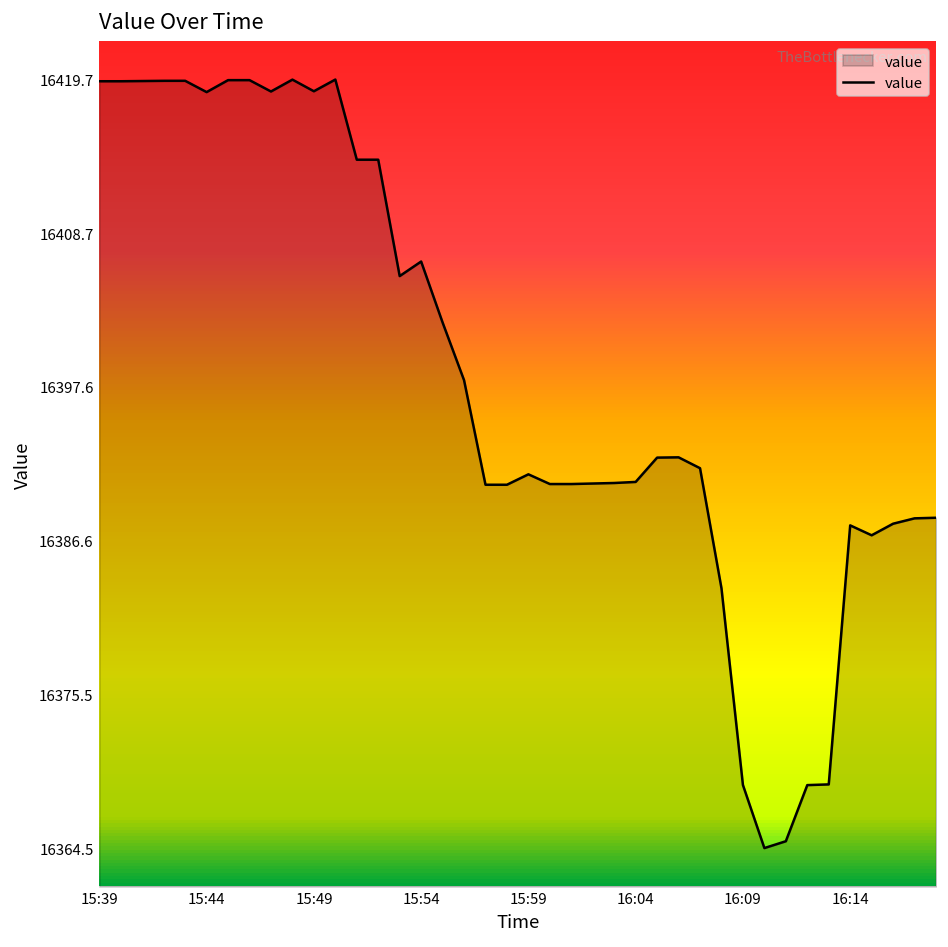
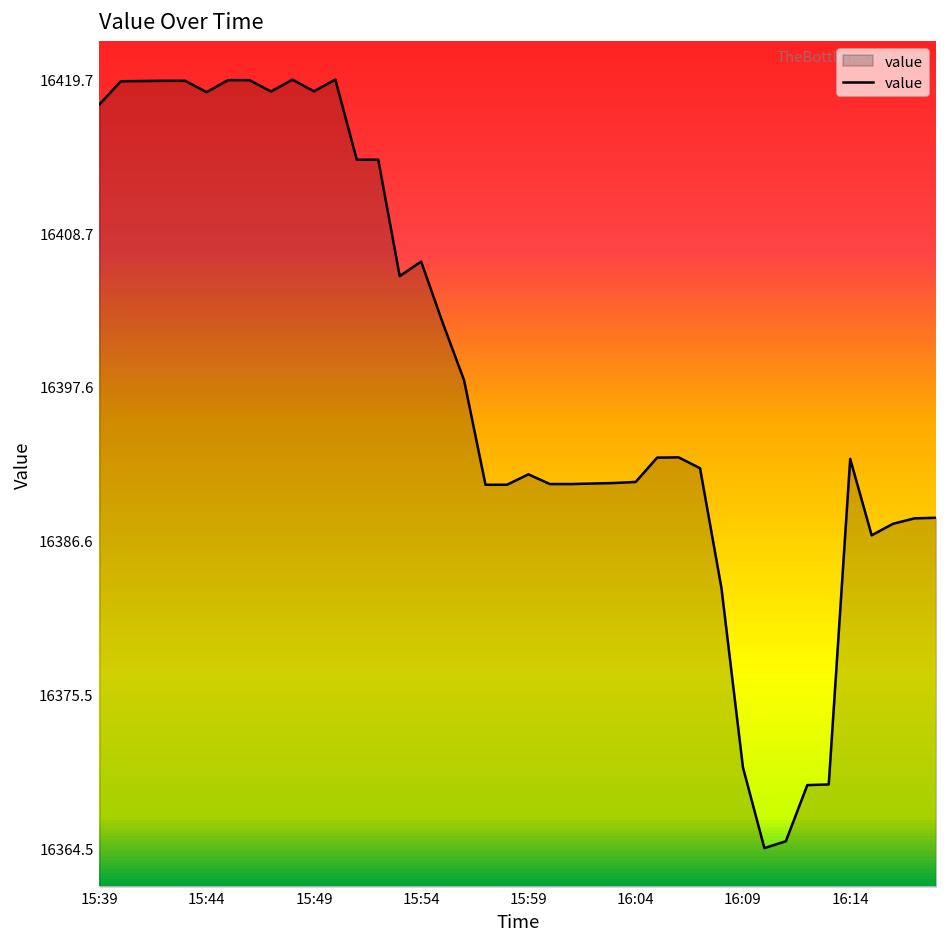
15:39: 16419.6 -> 16417.9
16:09: 16369.0 -> 16370.3
16:14: 16387.7 -> 16392.5
